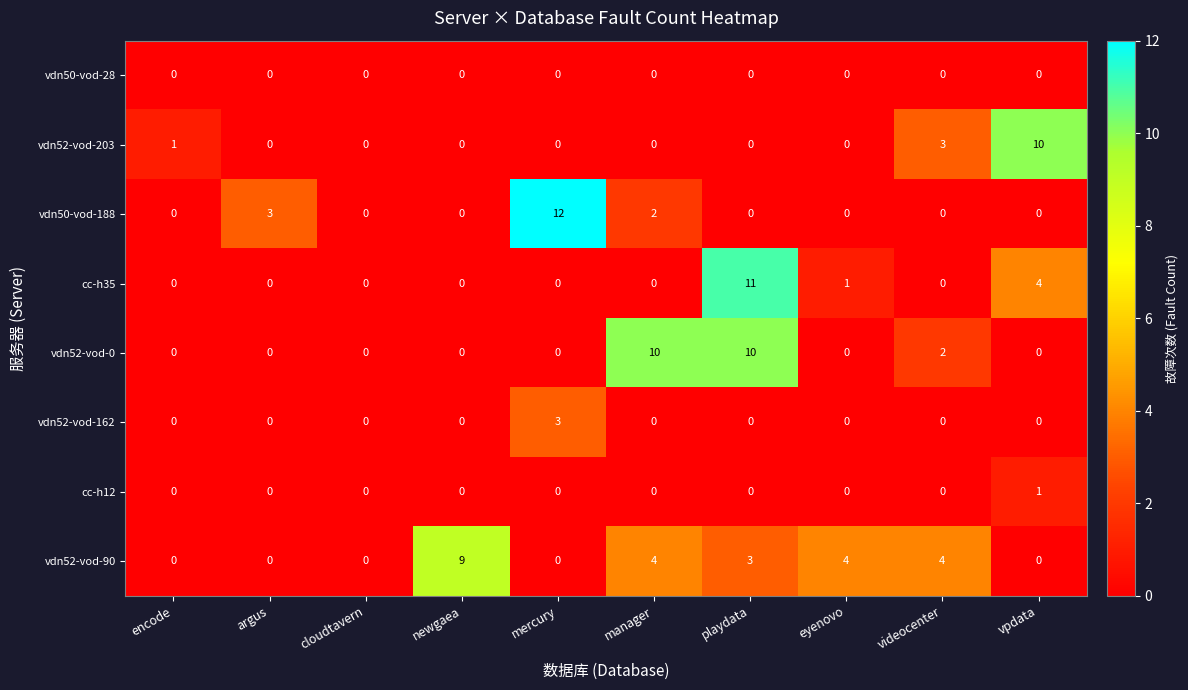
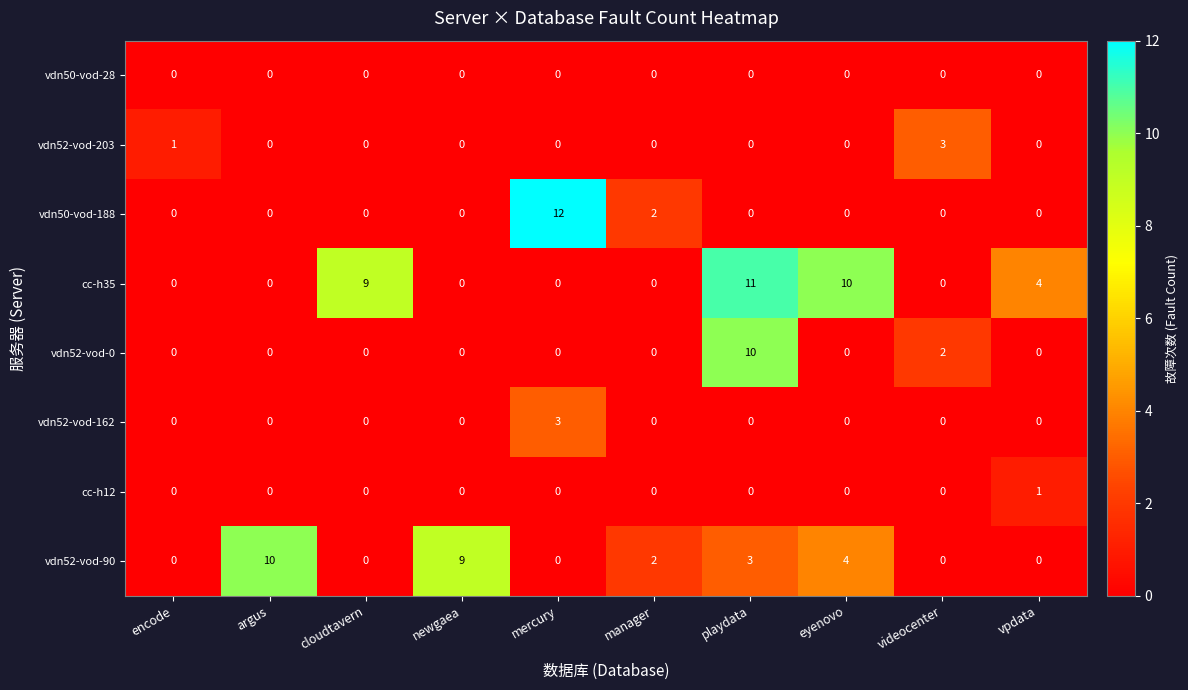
vdn52-vod-203, vpdata: 10 -> 0
vdn50-vod-188, argus: 3 -> 0
cc-h35, cloudtavern: 0 -> 9
cc-h35, eyenovo: 1 -> 10
vdn52-vod-0, manager: 10 -> 0
vdn52-vod-90, argus: 0 -> 10
vdn52-vod-90, manager: 4 -> 2
vdn52-vod-90, videocenter: 4 -> 0
